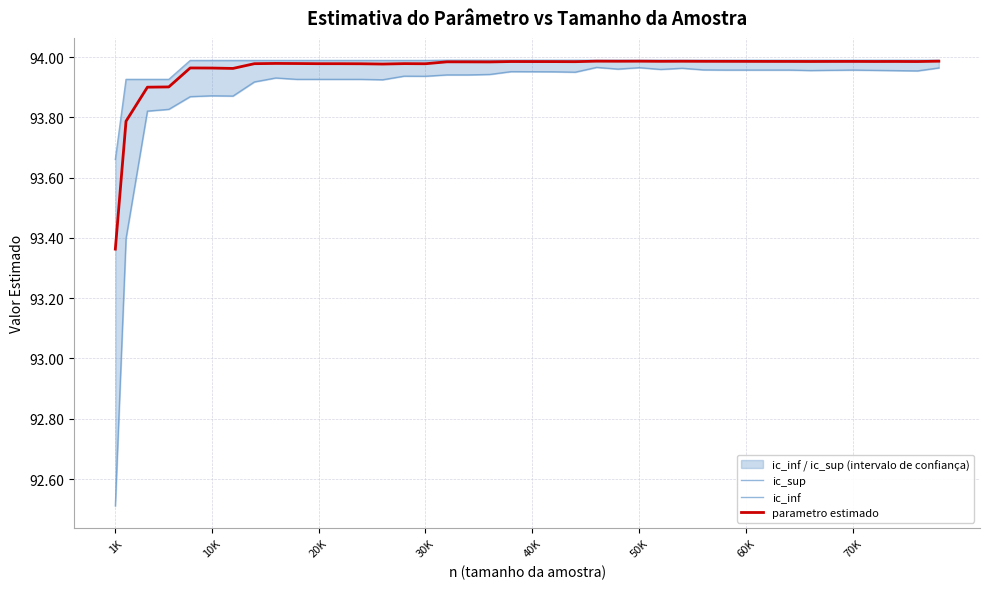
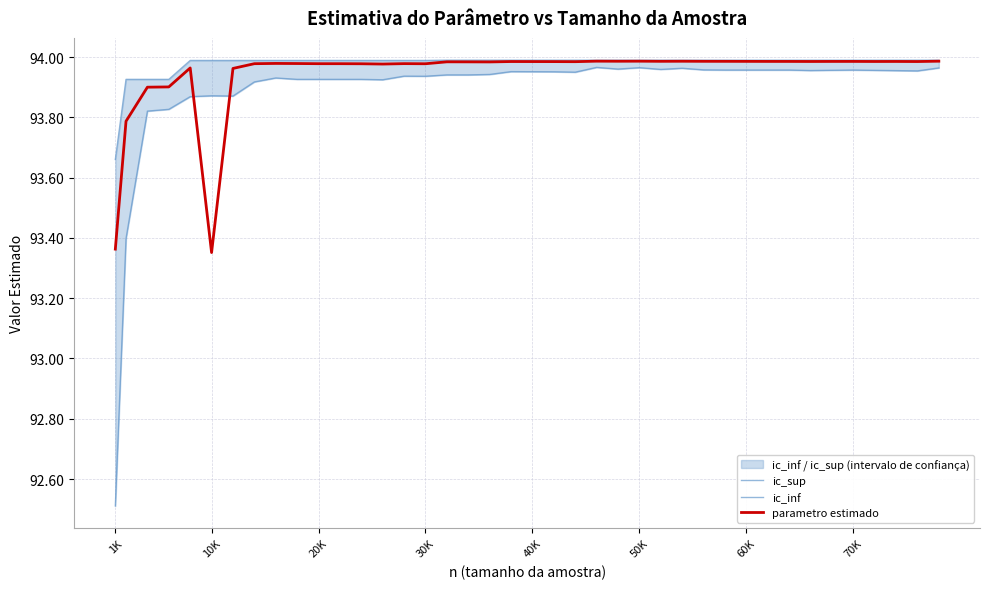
parametro estimado, 10K: 93.96 -> 93.35
